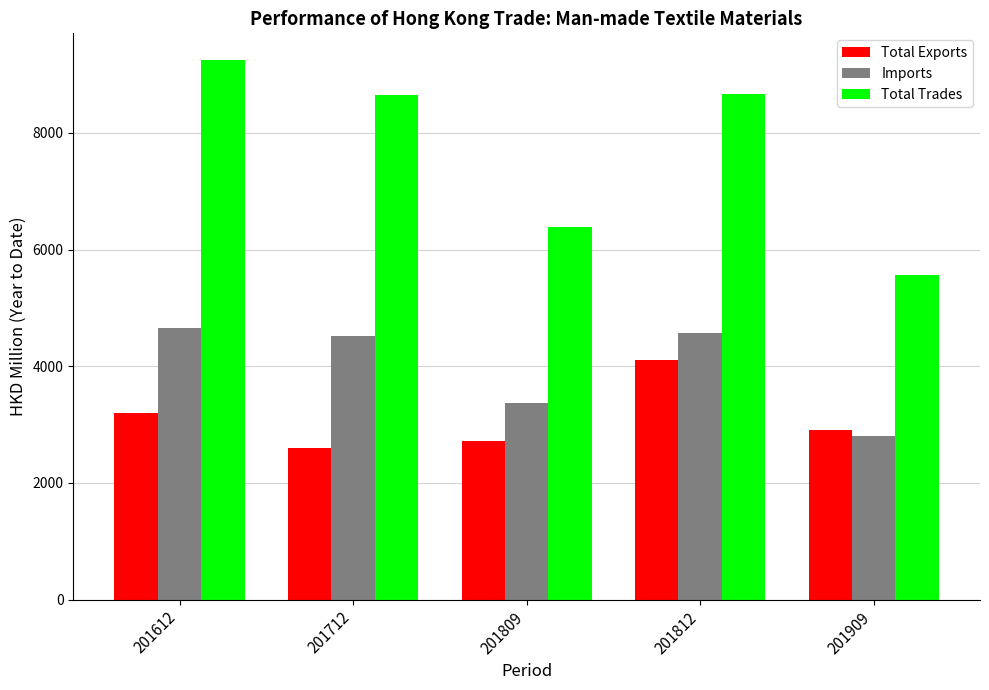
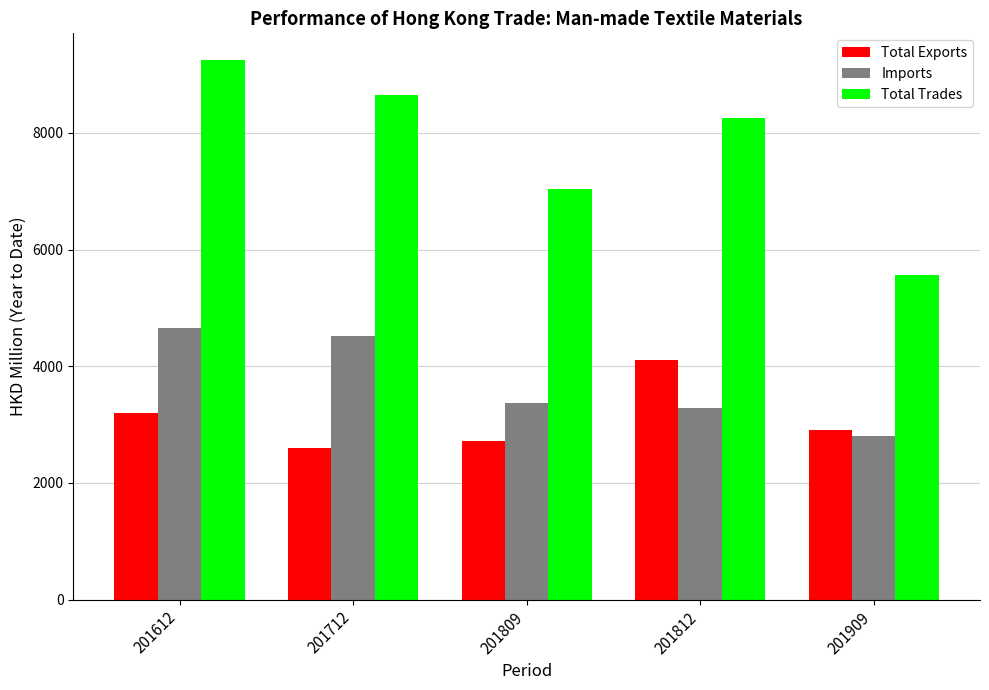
Total Trades, 201809: 6400 -> 7000
Imports, 201812: 4600 -> 3300
Total Trades, 201812: 8700 -> 8300
